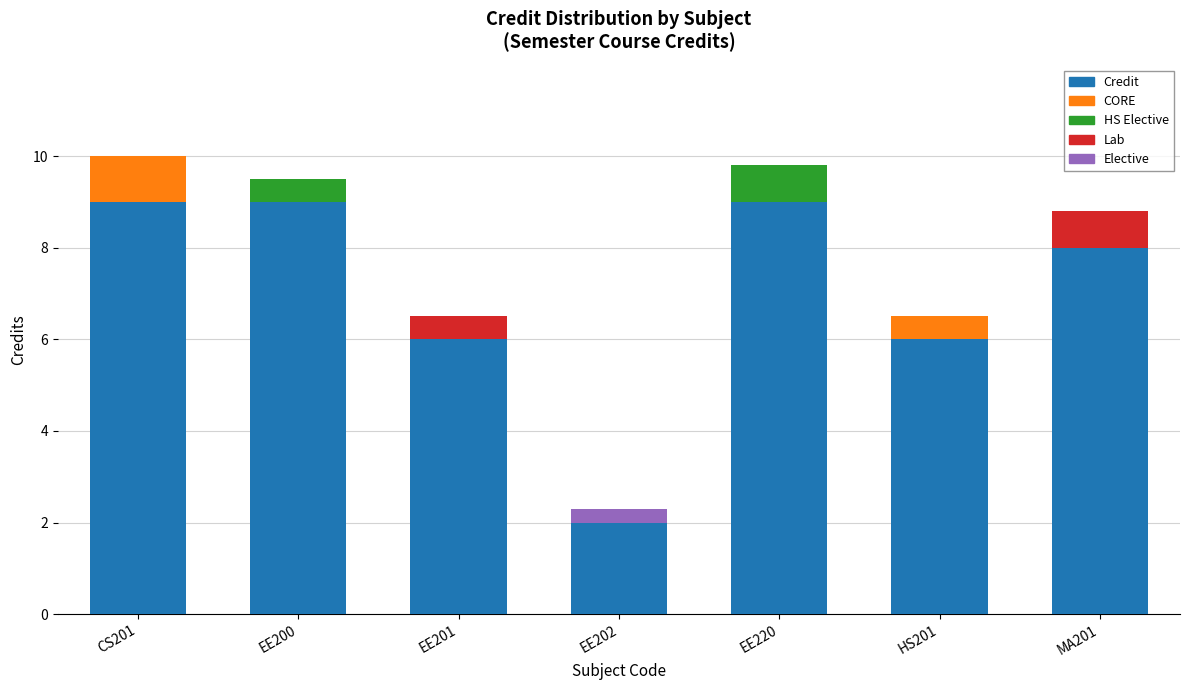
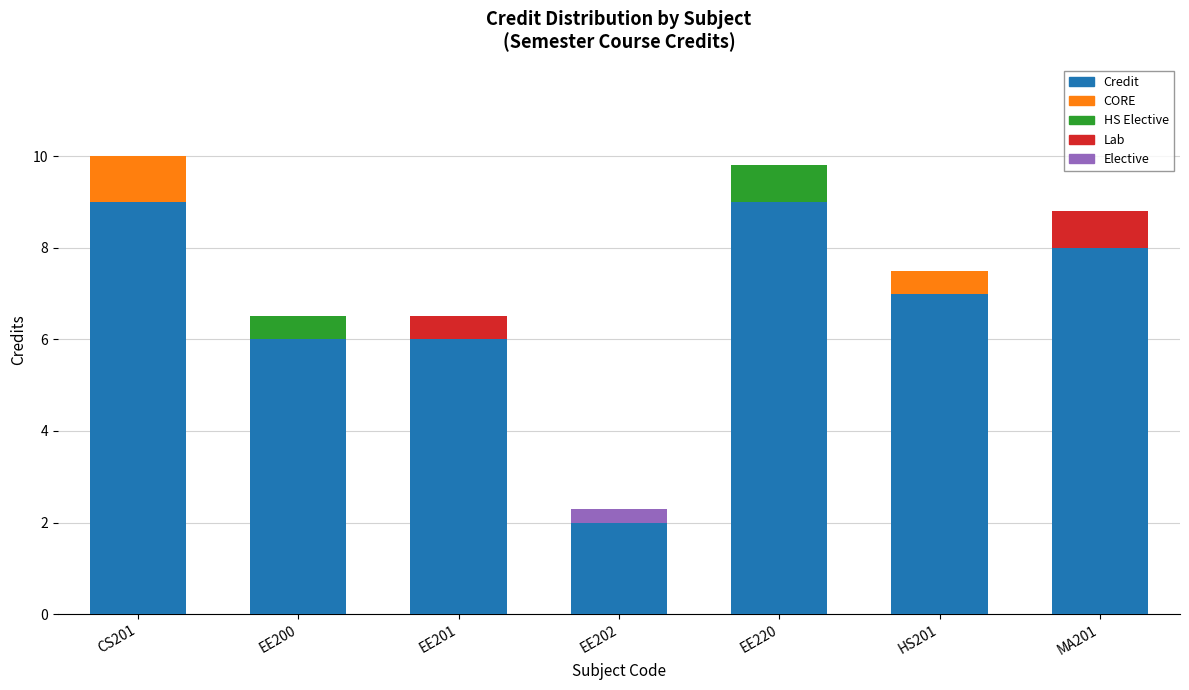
Credit, EE200: 9 -> 6
Credit, HS201: 6 -> 7
